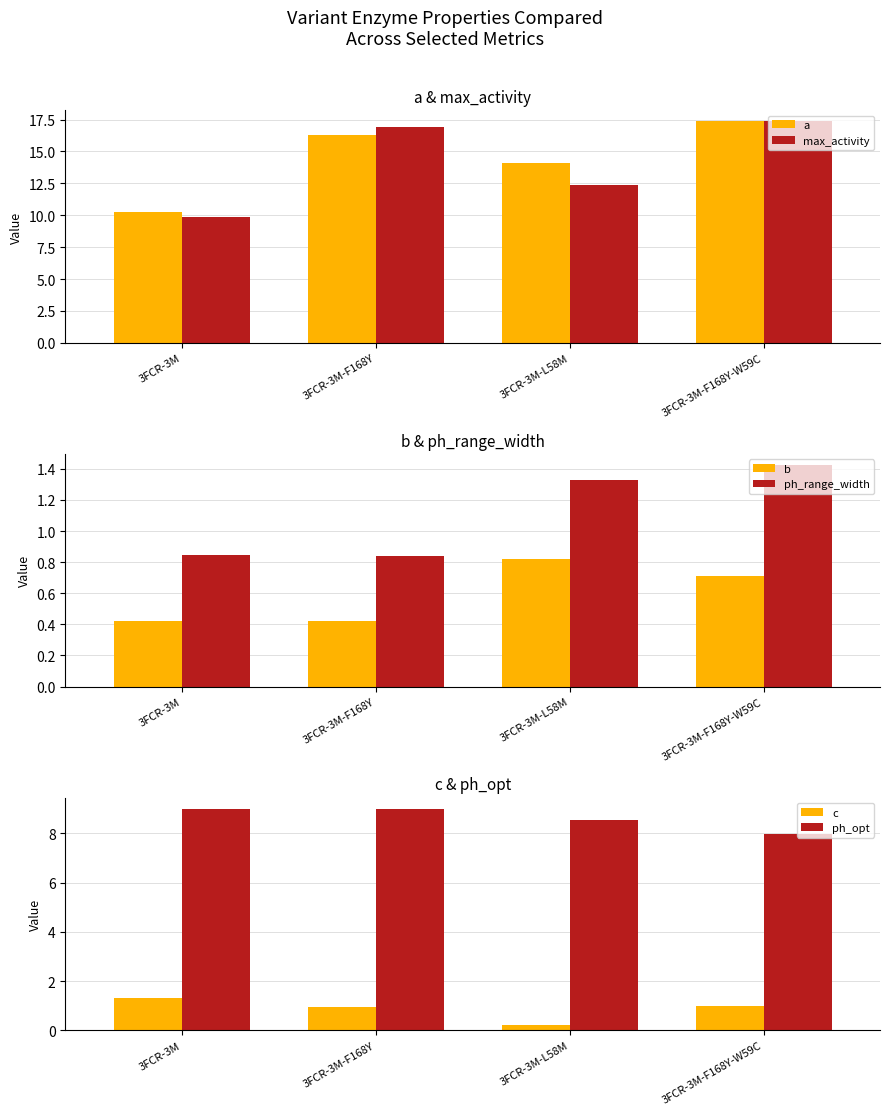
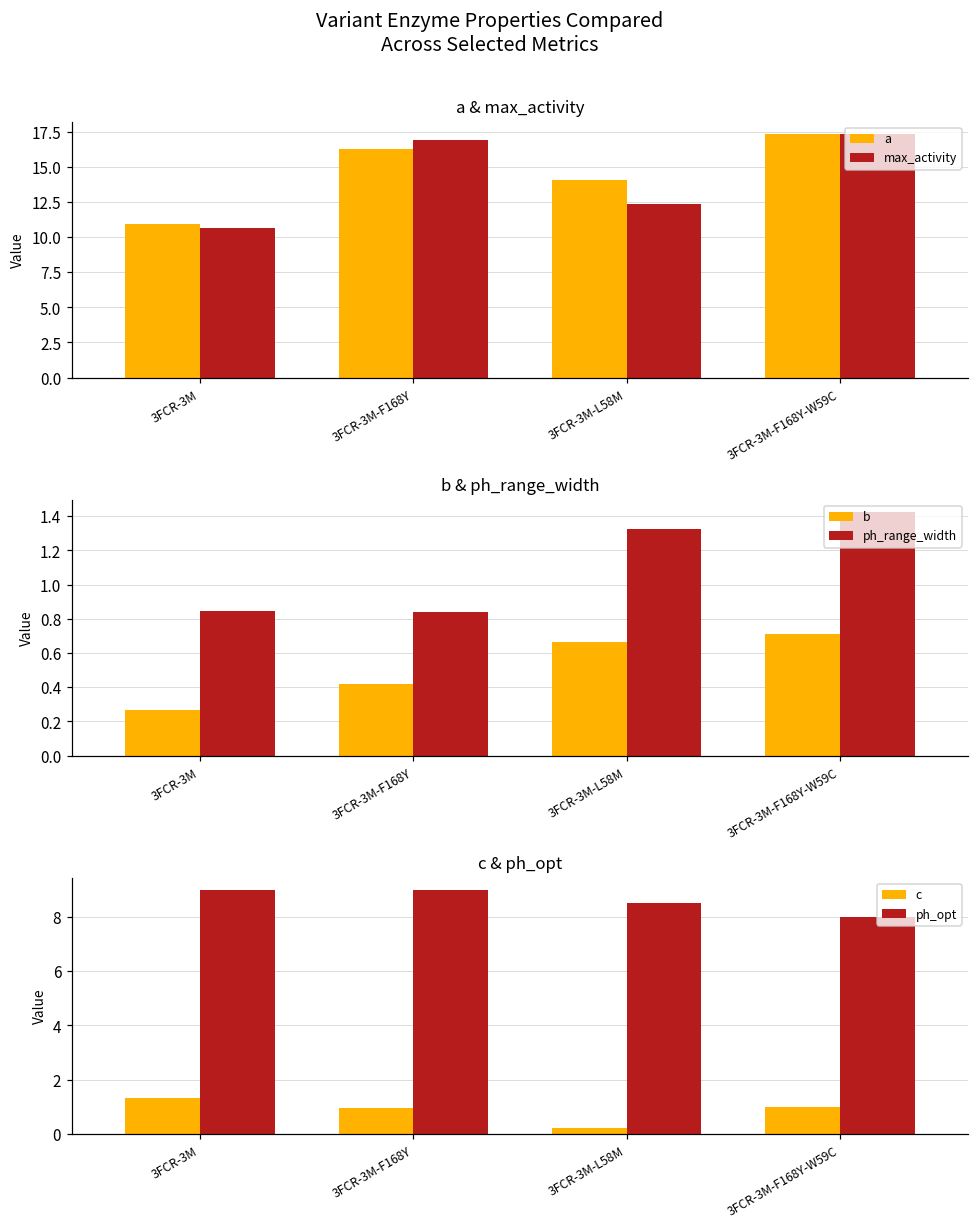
a & max_activity, a, 3FCR-3M: 10.3 -> 10.9
a & max_activity, max_activity, 3FCR-3M: 9.9 -> 10.6
b & ph_range_width, b, 3FCR-3M: 0.42 -> 0.26
b & ph_range_width, b, 3FCR-3M-L58M: 0.82 -> 0.66
